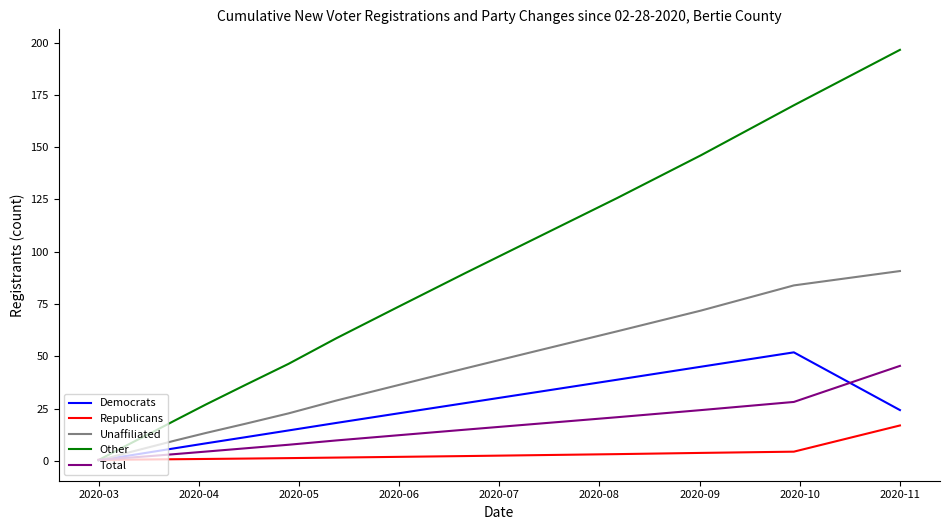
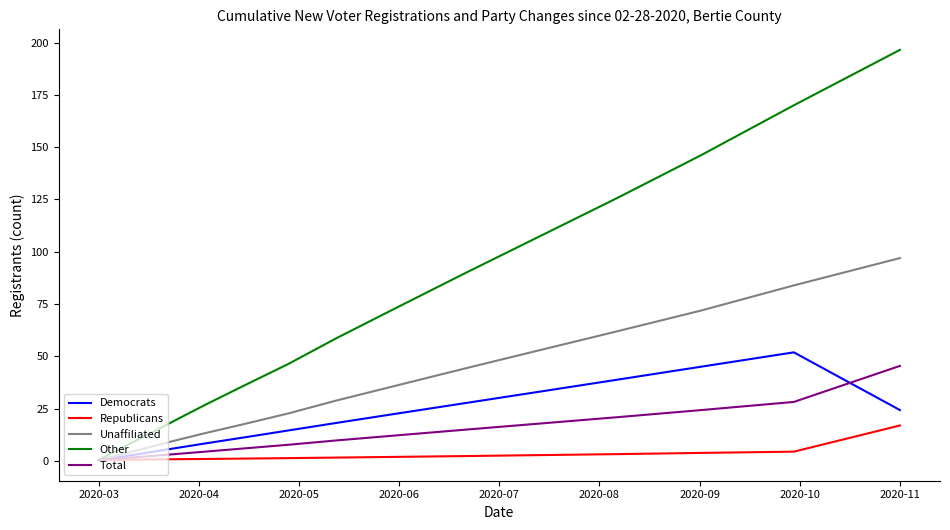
Unaffiliated, 2020-11: 91 -> 97
